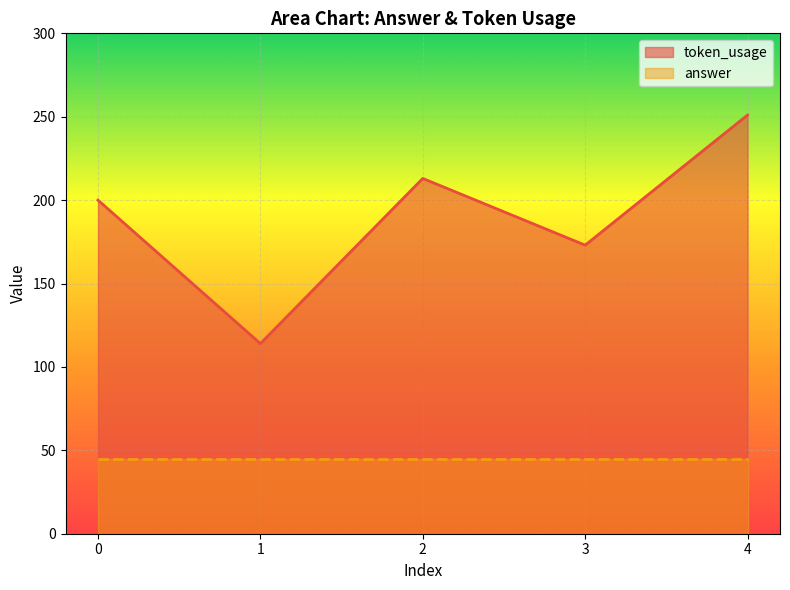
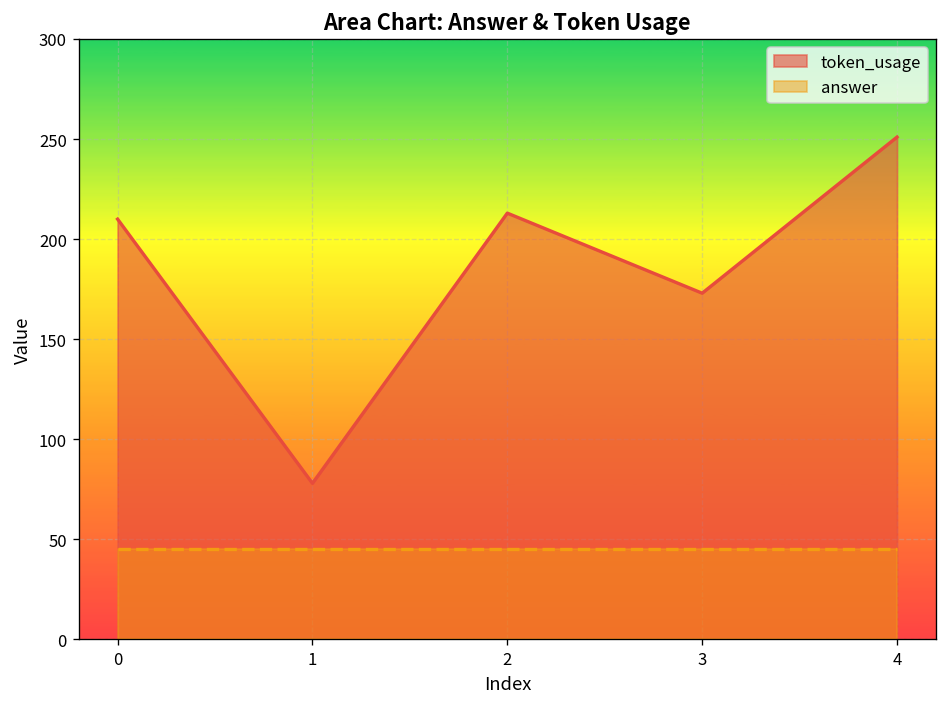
token_usage, 0: 200 -> 210
token_usage, 1: 114 -> 78
